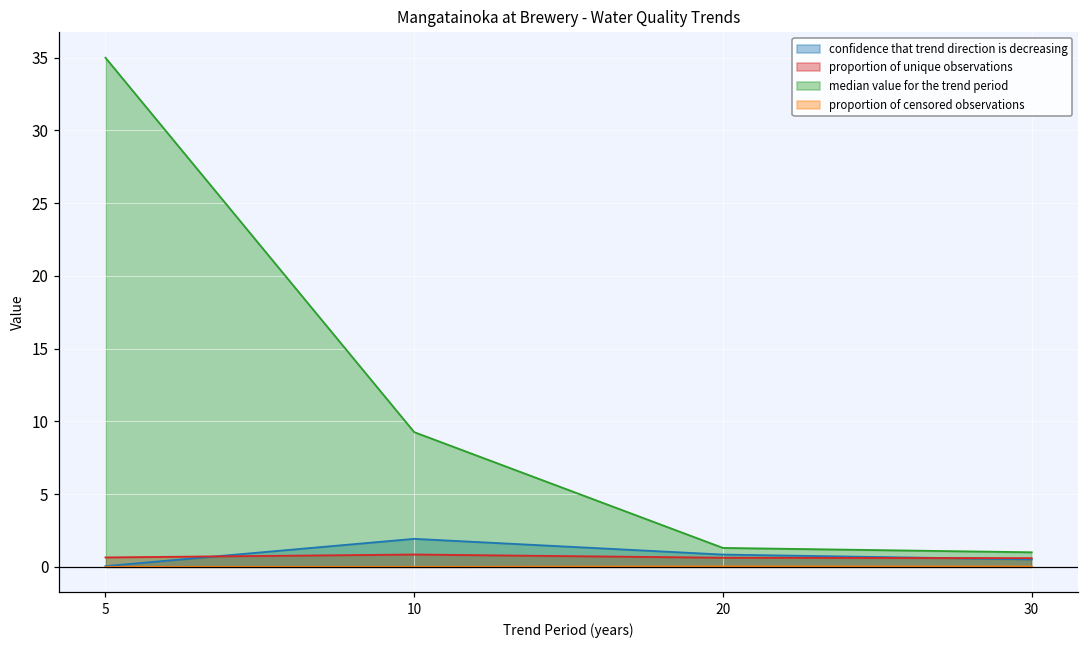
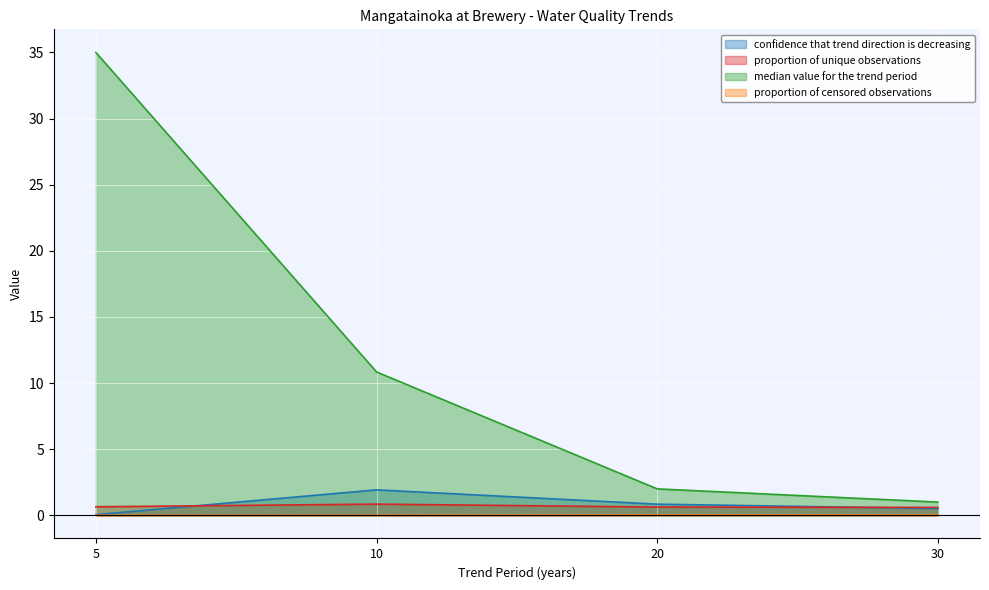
median value for the trend period, 10: 9.3 -> 10.8
median value for the trend period, 20: 1.3 -> 2.0
